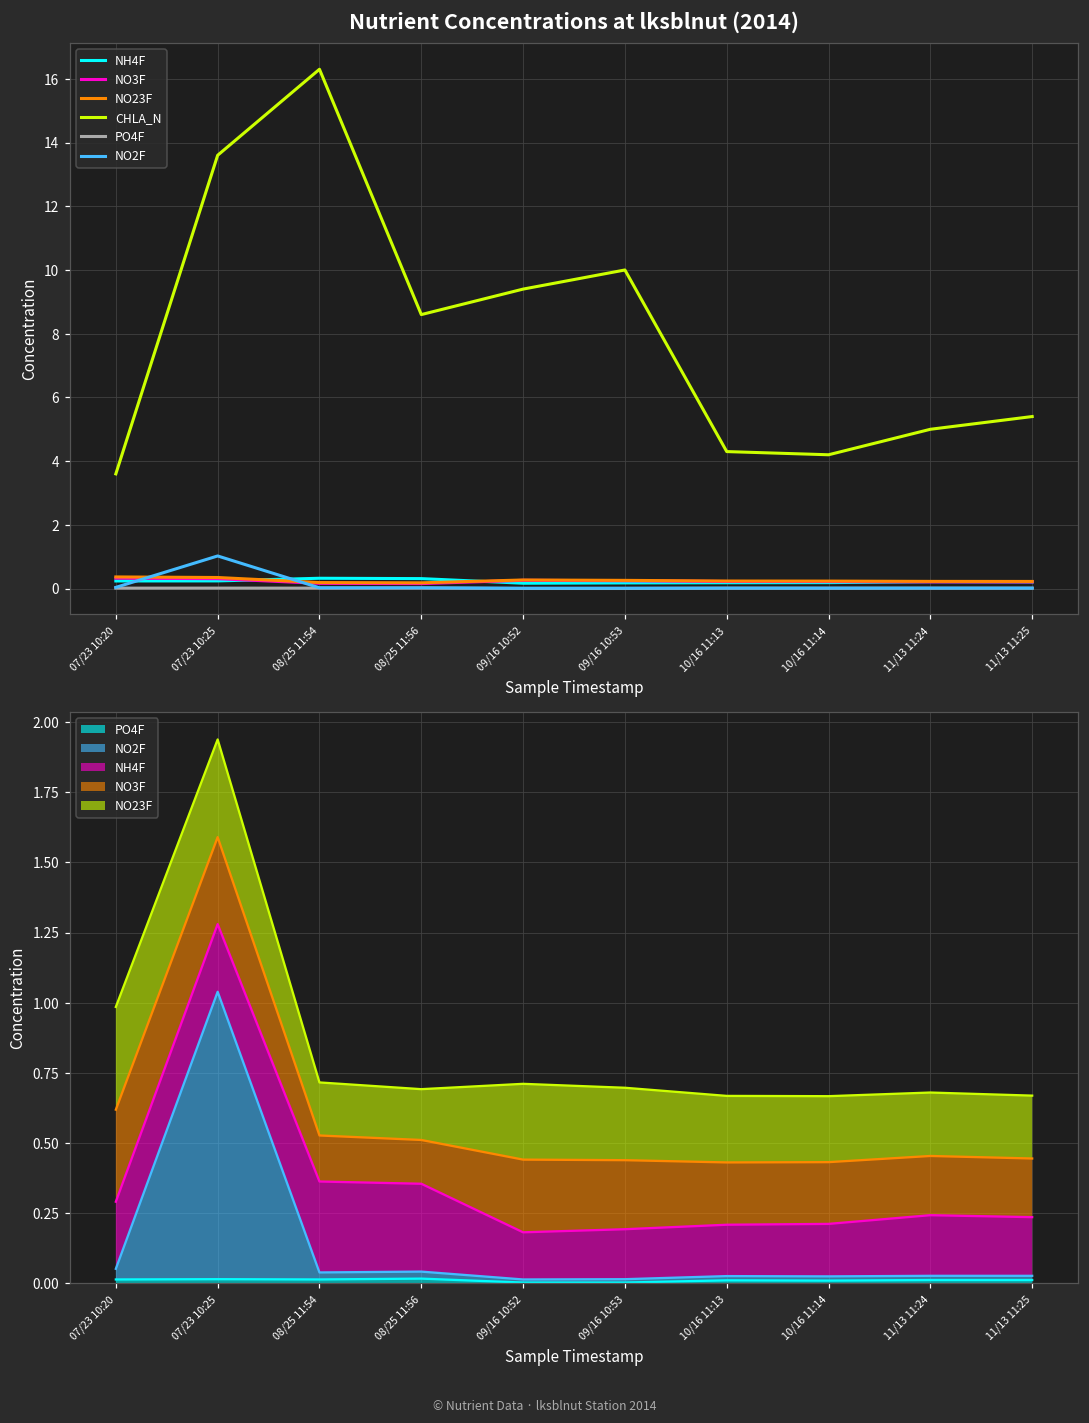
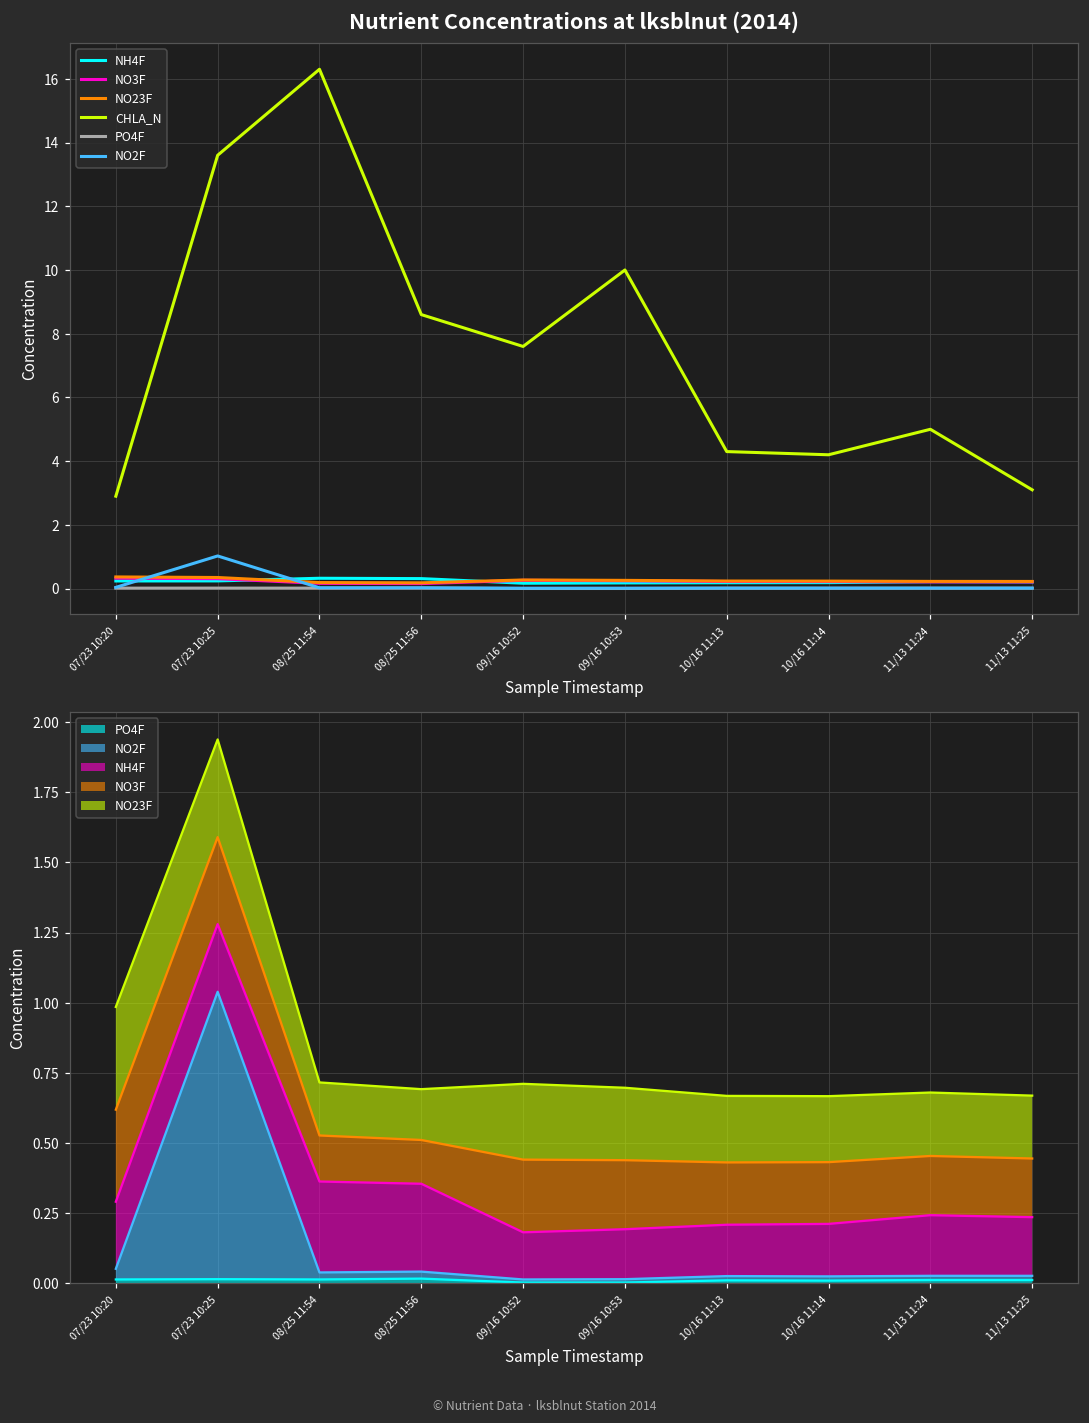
Nutrient Concentrations at lksblnut (2014), CHLA_N, 07/23 10:20: 3.6 -> 2.9
Nutrient Concentrations at lksblnut (2014), CHLA_N, 09/16 10:52: 9.4 -> 7.6
Nutrient Concentrations at lksblnut (2014), CHLA_N, 11/13 11:25: 5.4 -> 3.1
